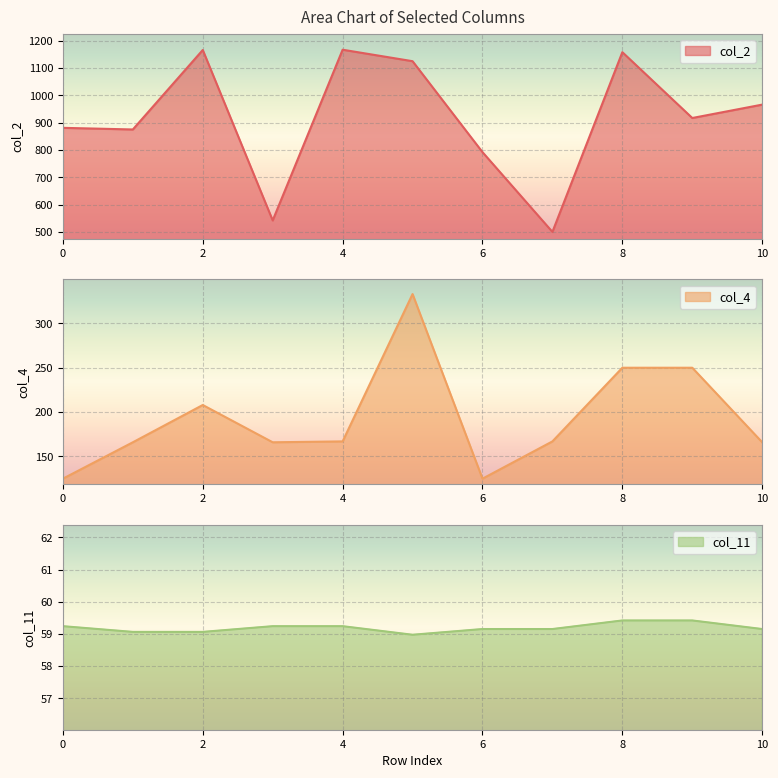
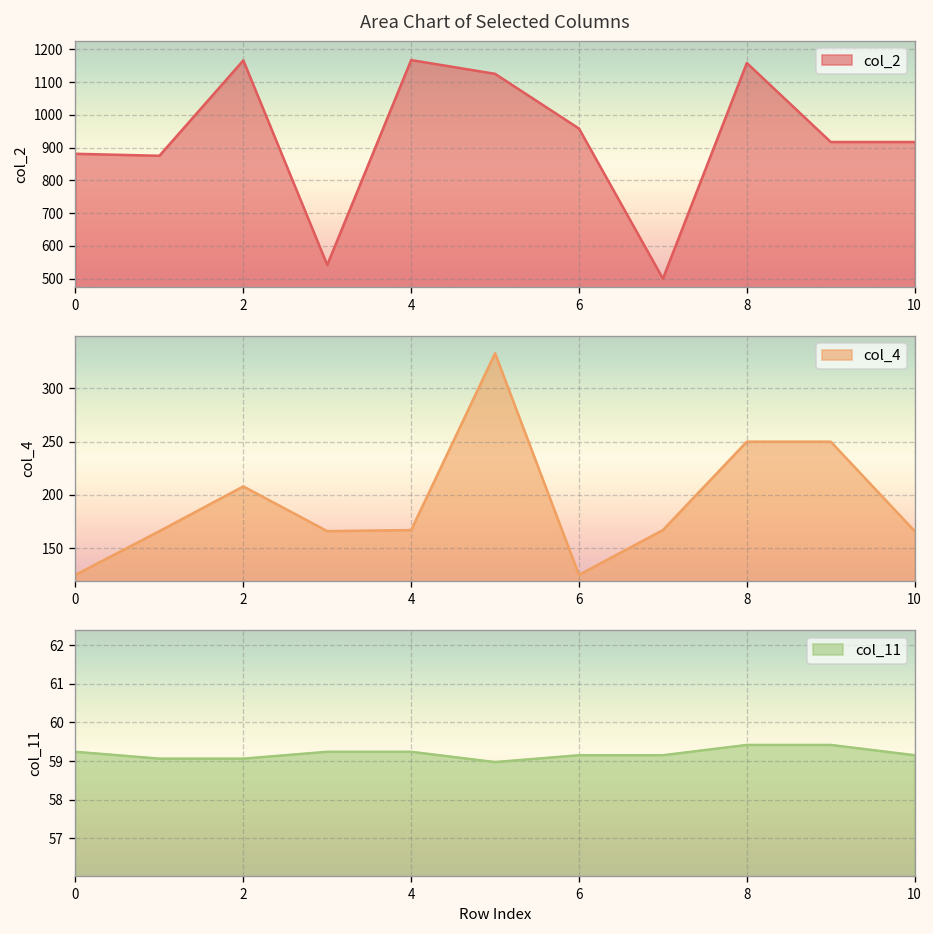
Area Chart of Selected Columns, 6: 790 -> 960
Area Chart of Selected Columns, 10: 970 -> 920
